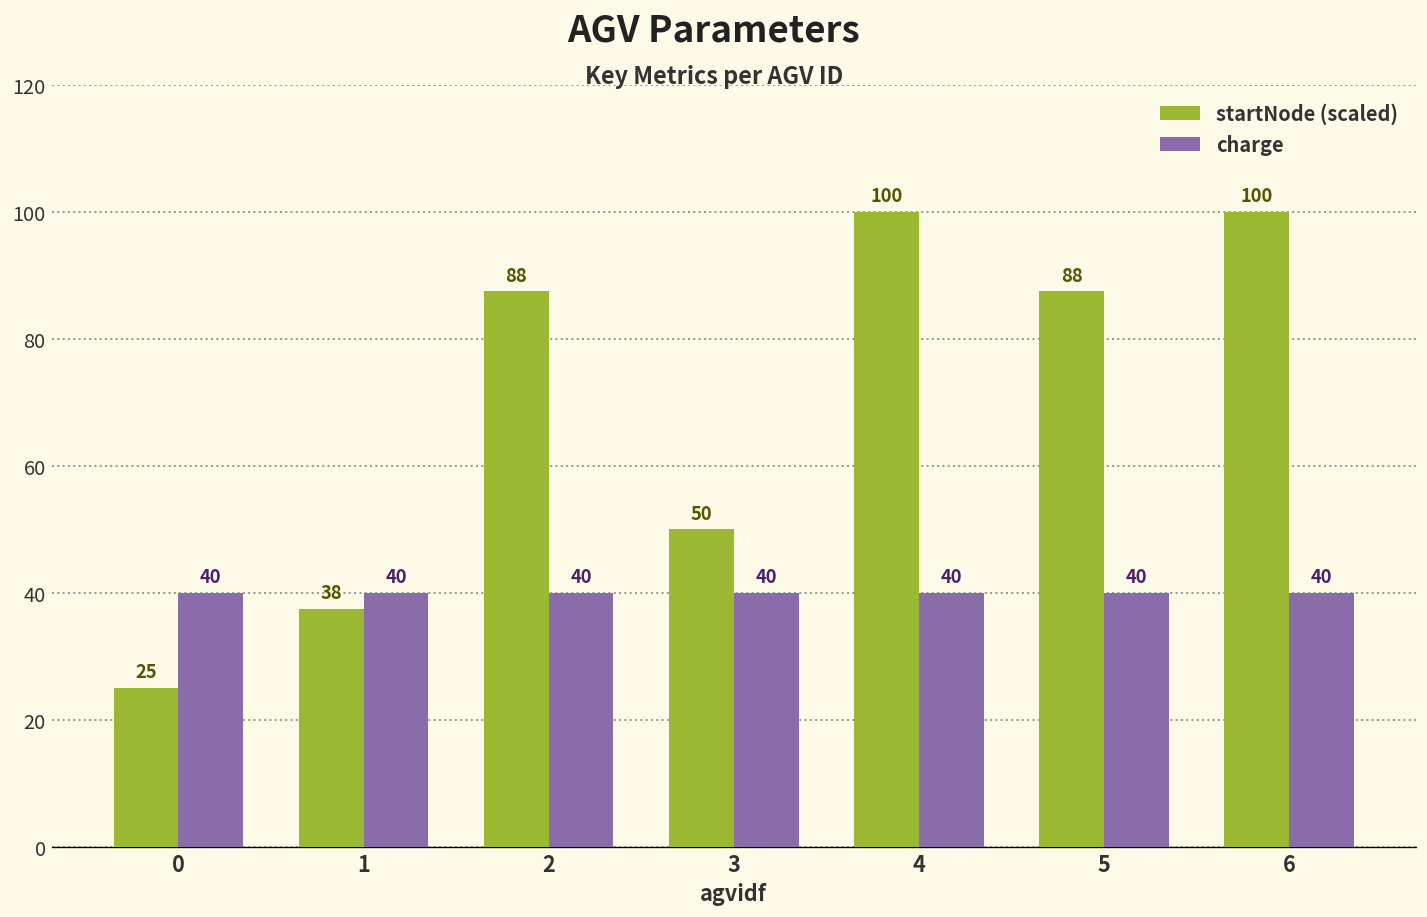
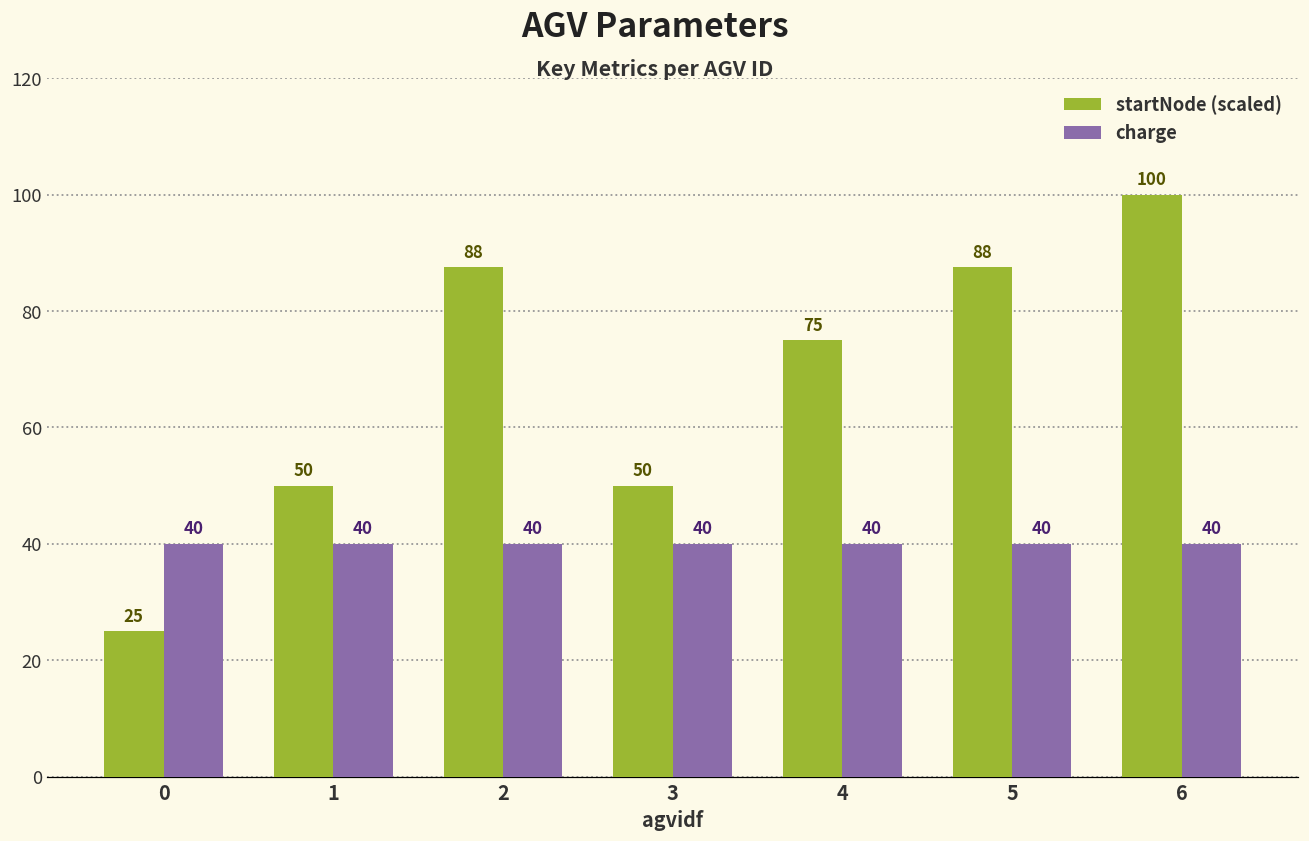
startNode (scaled), 1: 38 -> 50
startNode (scaled), 4: 100 -> 75
